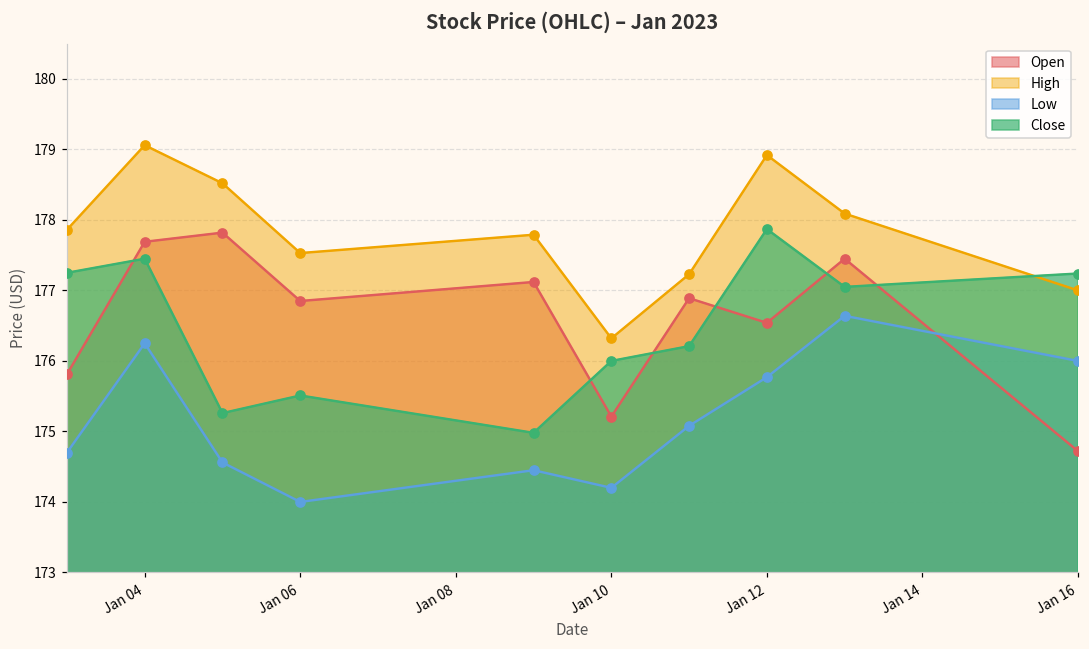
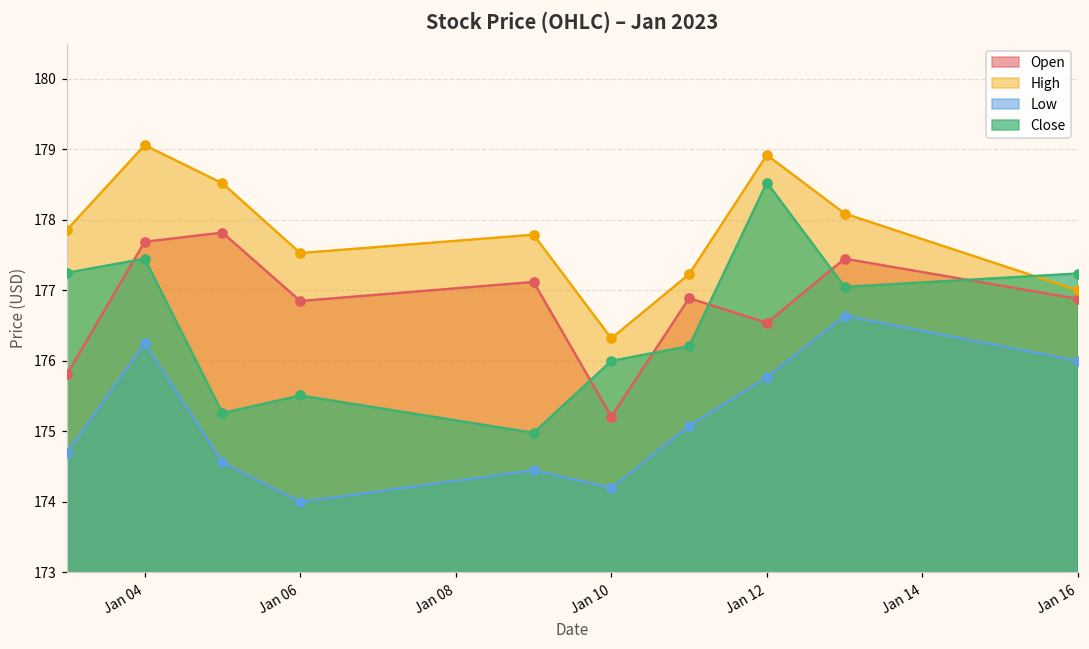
Close, Jan 12: 177.9 -> 178.5
Open, Jan 16: 174.7 -> 176.9
